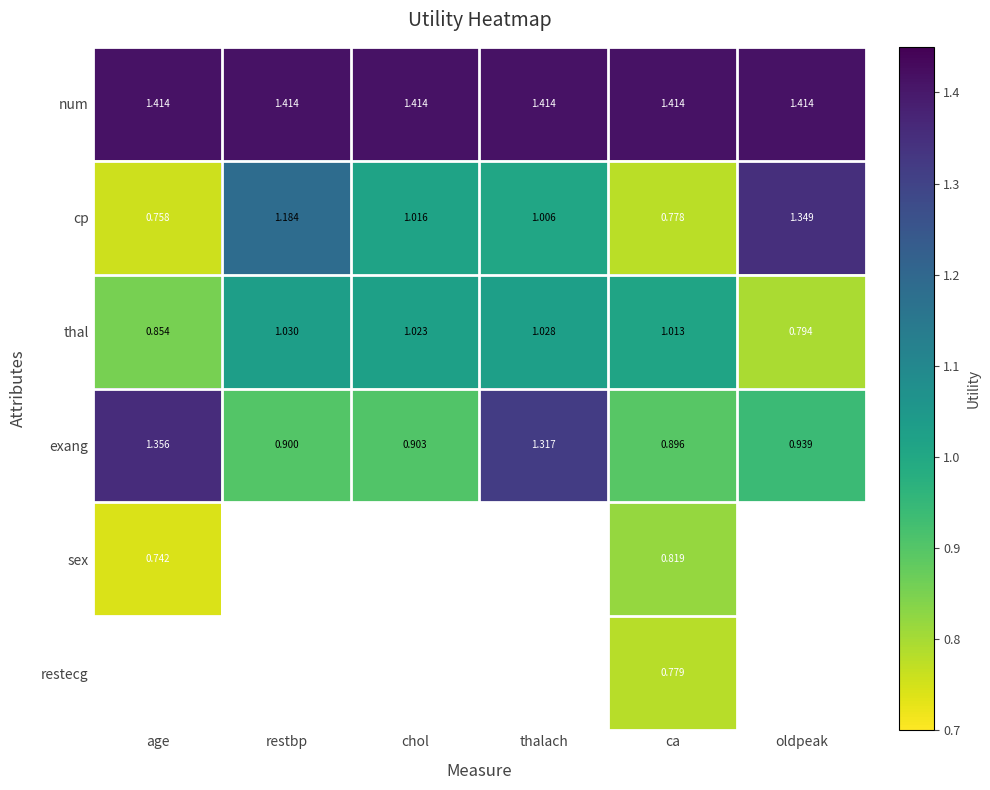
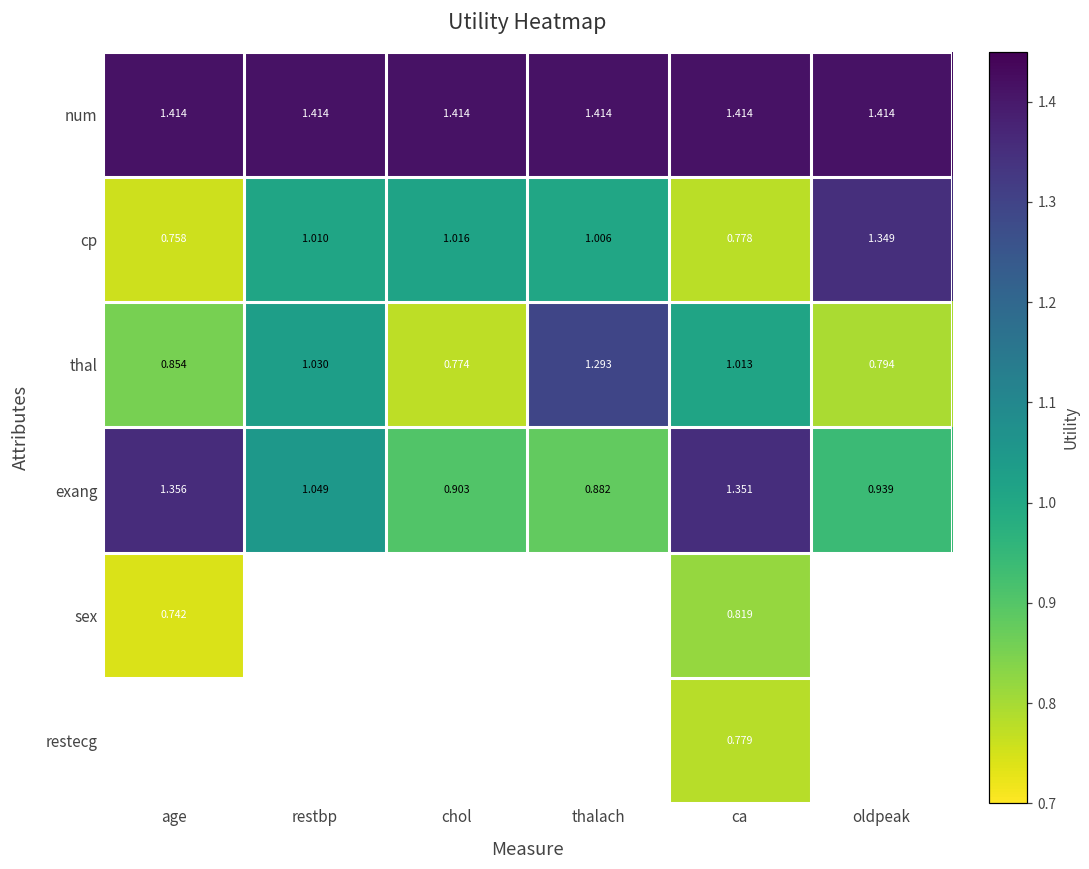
cp, restbp: 1.184 -> 1.010
thal, chol: 1.023 -> 0.774
thal, thalach: 1.028 -> 1.293
exang, restbp: 0.900 -> 1.049
exang, thalach: 1.317 -> 0.882
exang, ca: 0.896 -> 1.351
